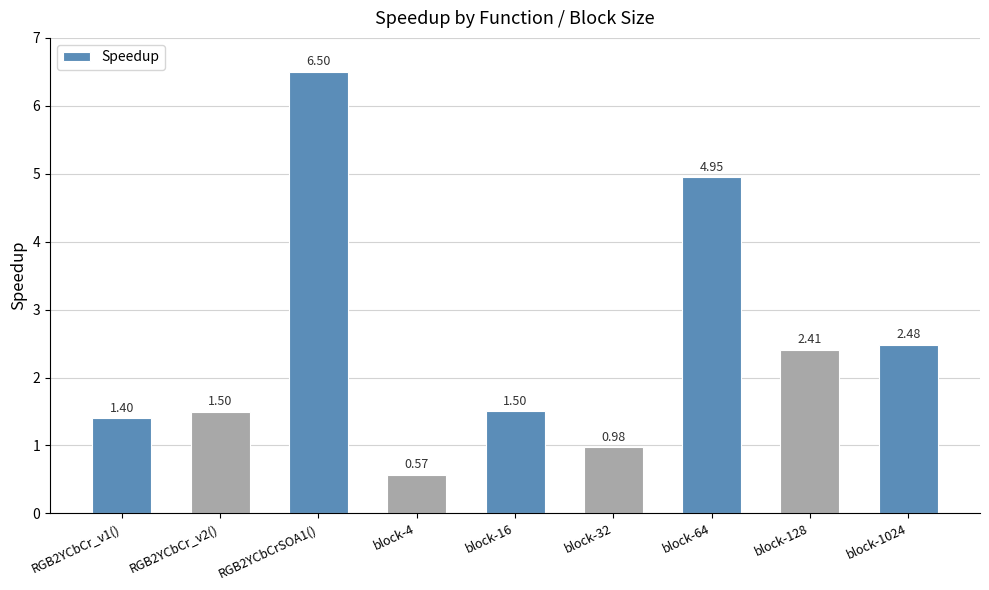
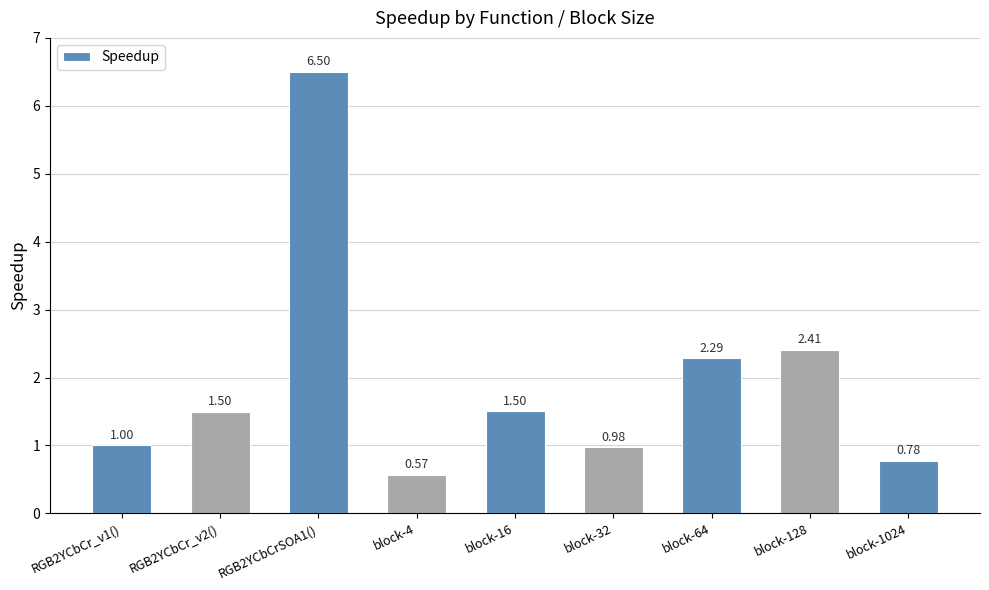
RGB2YCbCr_v1(): 1.40 -> 1.00
block-64: 4.95 -> 2.29
block-1024: 2.48 -> 0.78
